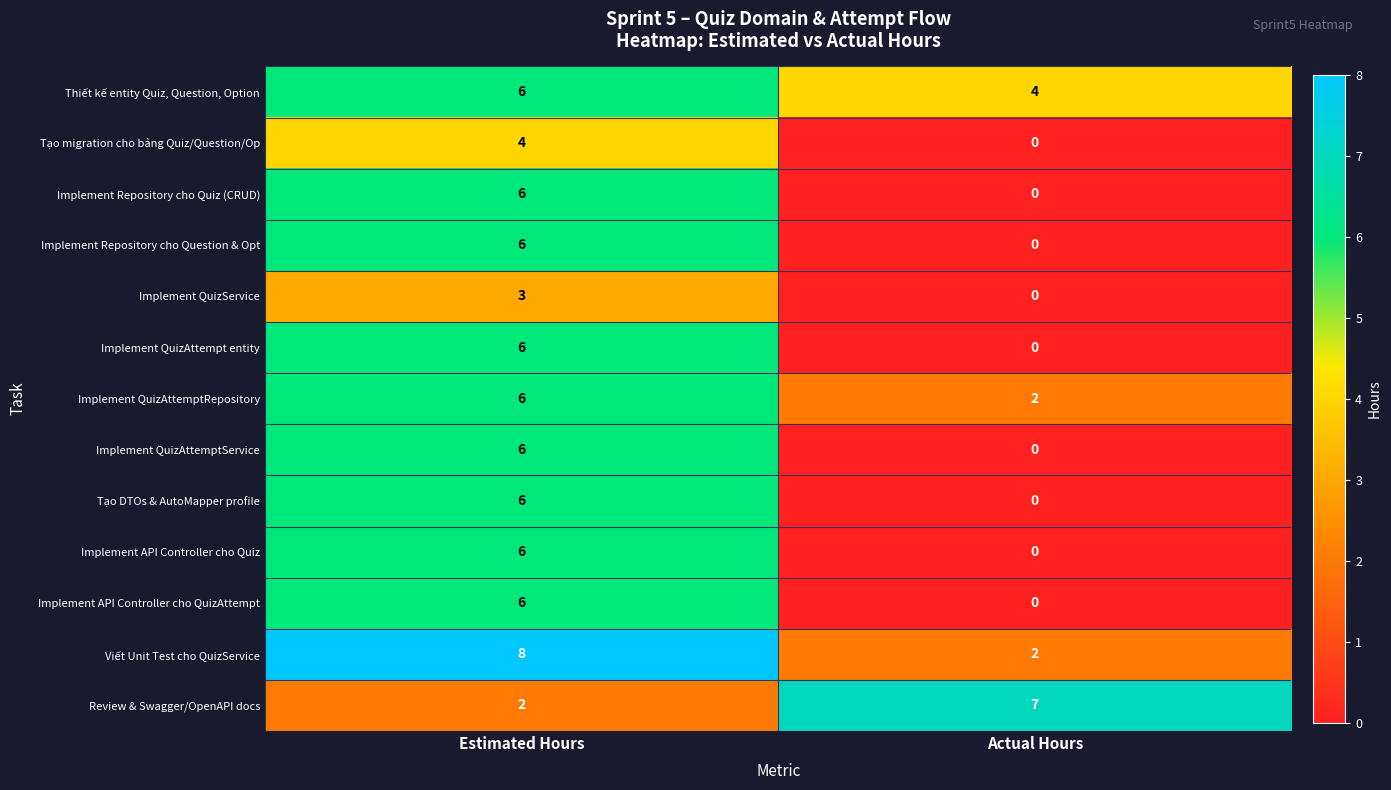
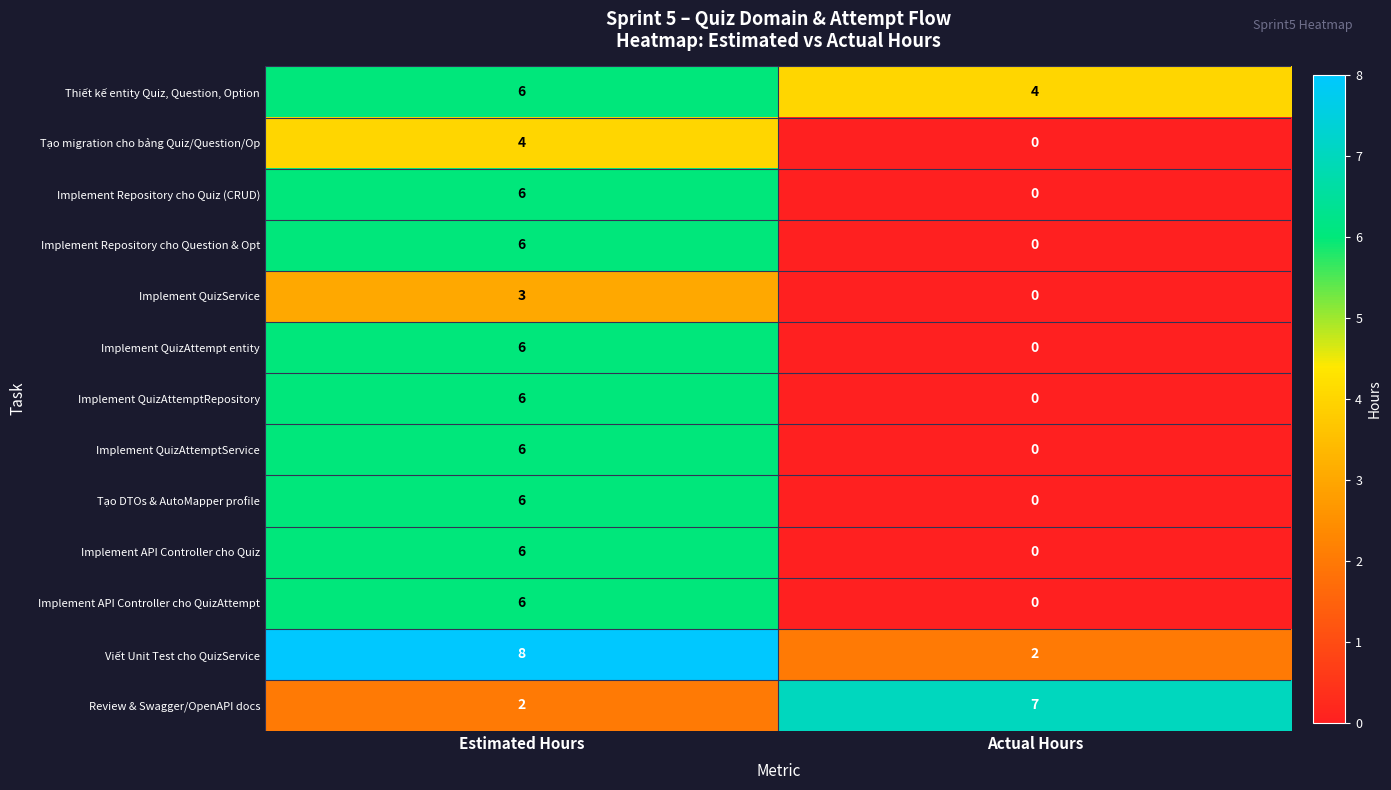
Implement QuizAttemptRepository, Actual Hours: 2 -> 0
